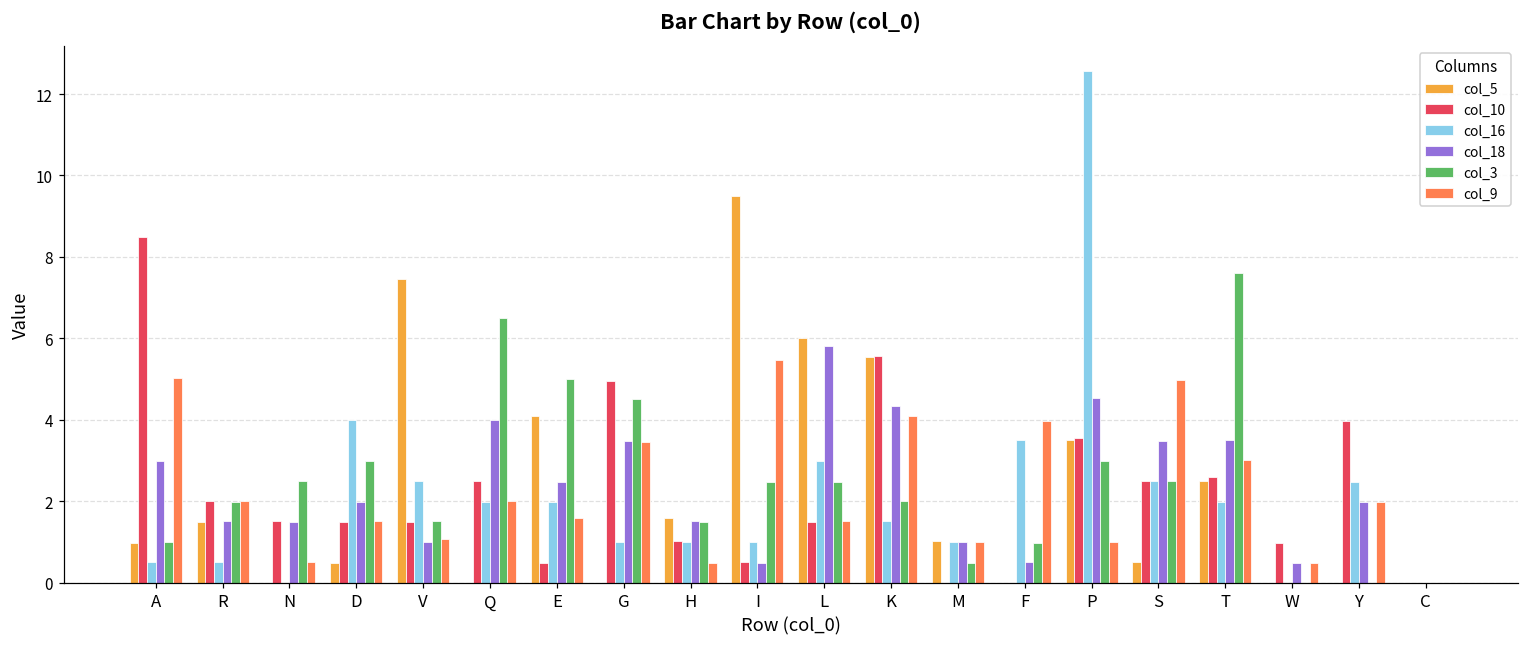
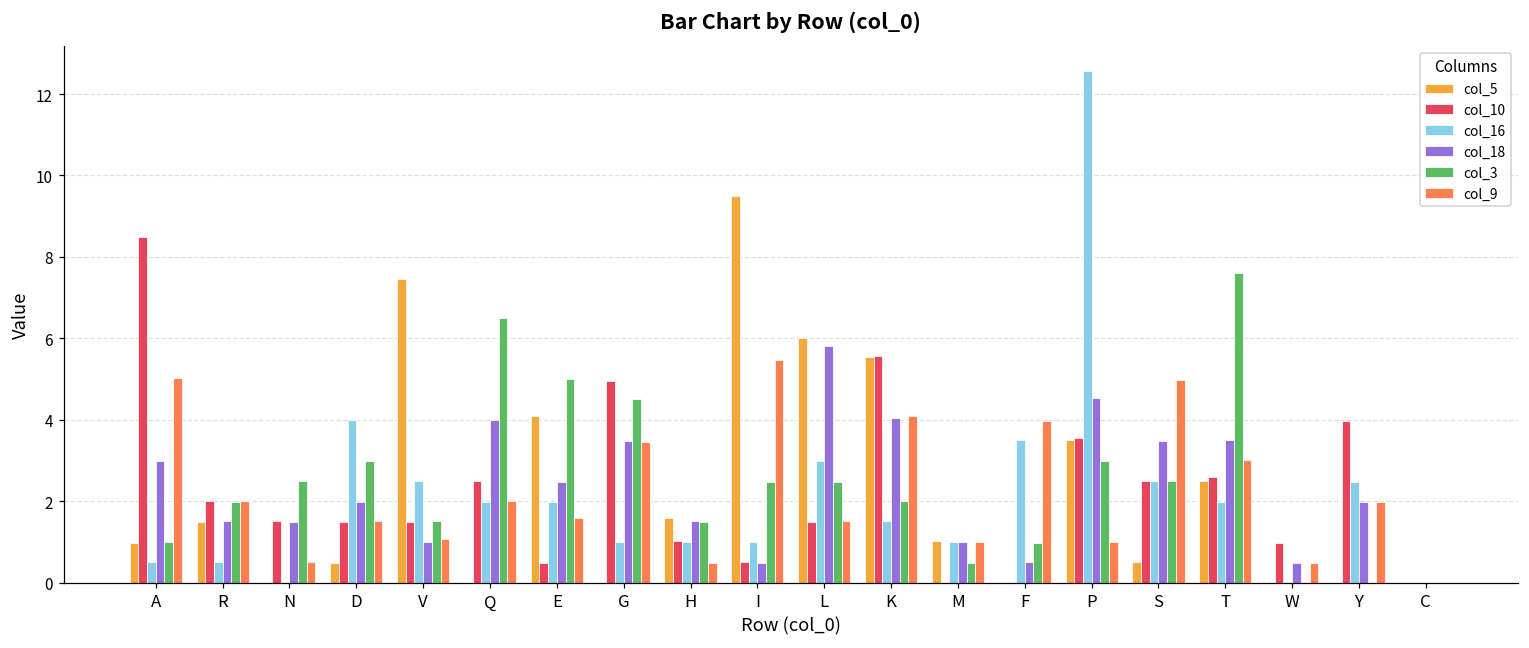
col_18, K: 4.3 -> 4.0
